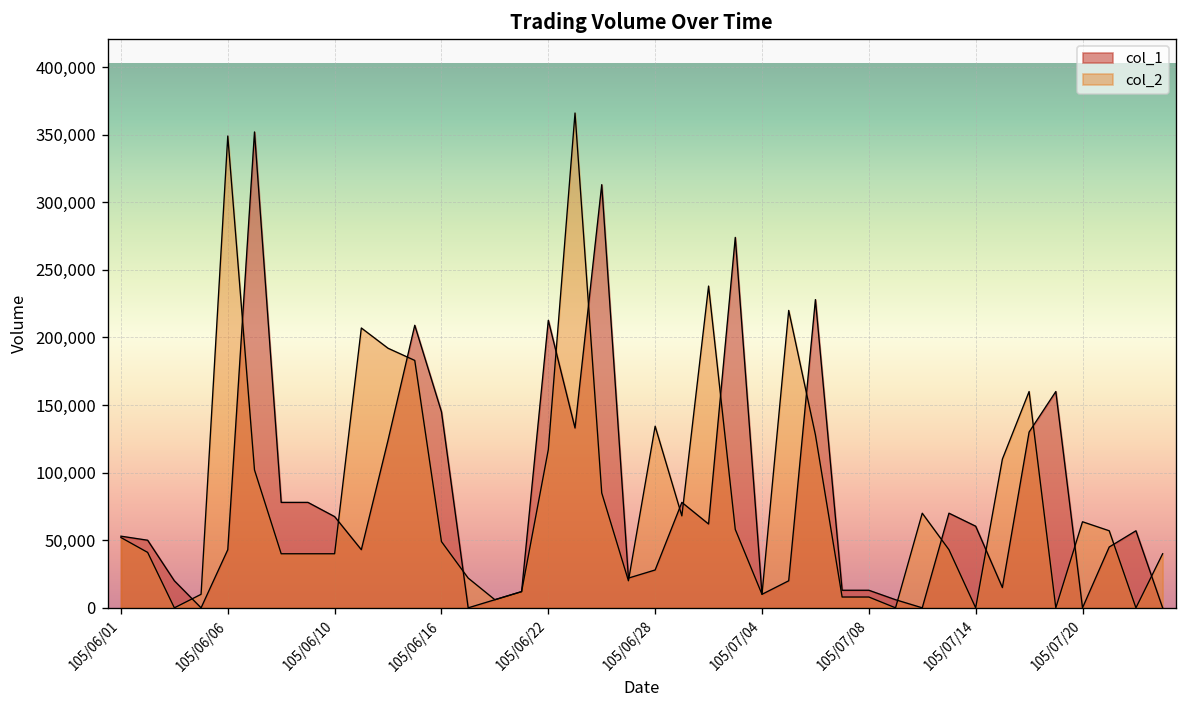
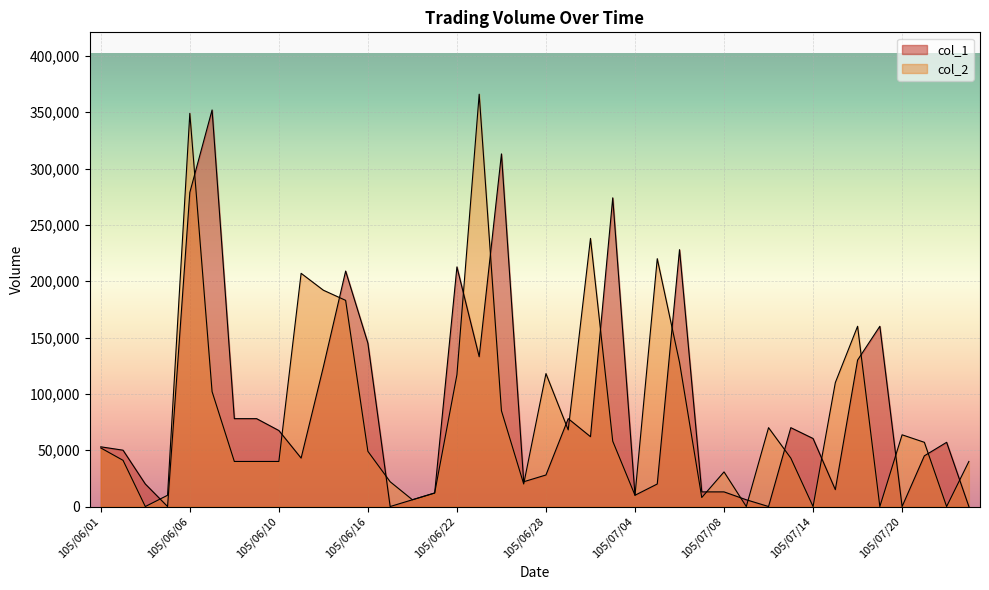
col_1, 105/06/06: 43,000 -> 279,000
col_2, 105/06/28: 134,000 -> 118,000
col_2, 105/07/08: 8,000 -> 31,000
